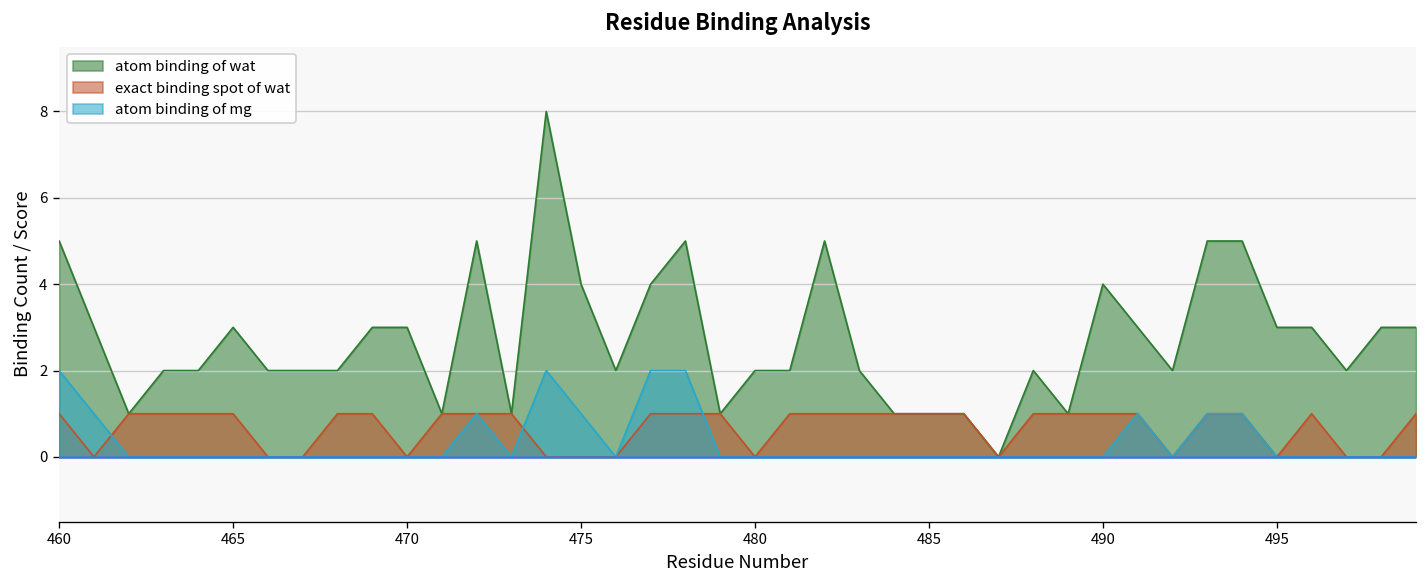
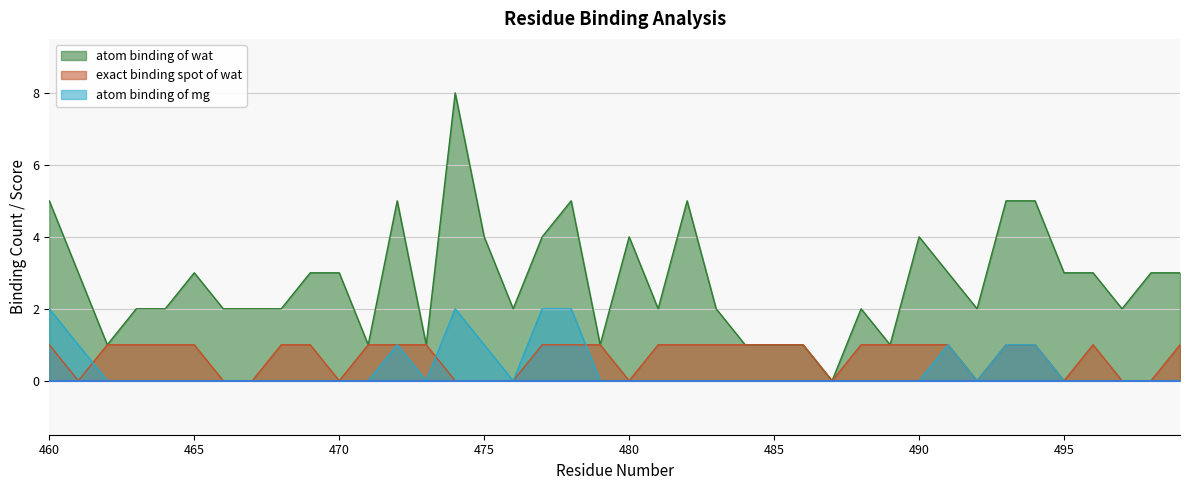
atom binding of wat, 480: 2 -> 4
